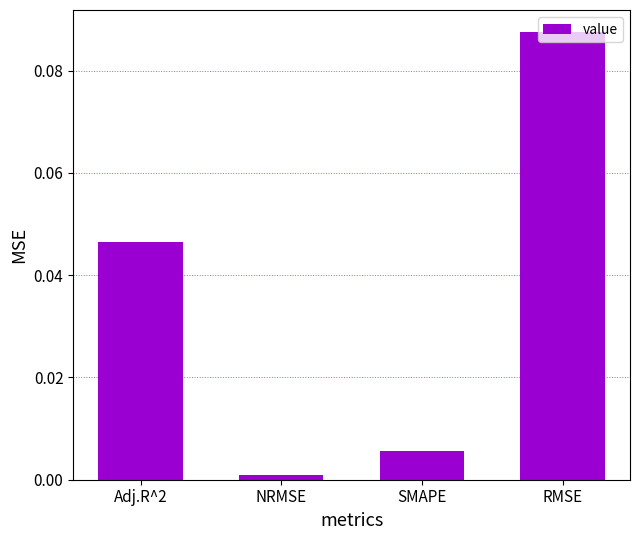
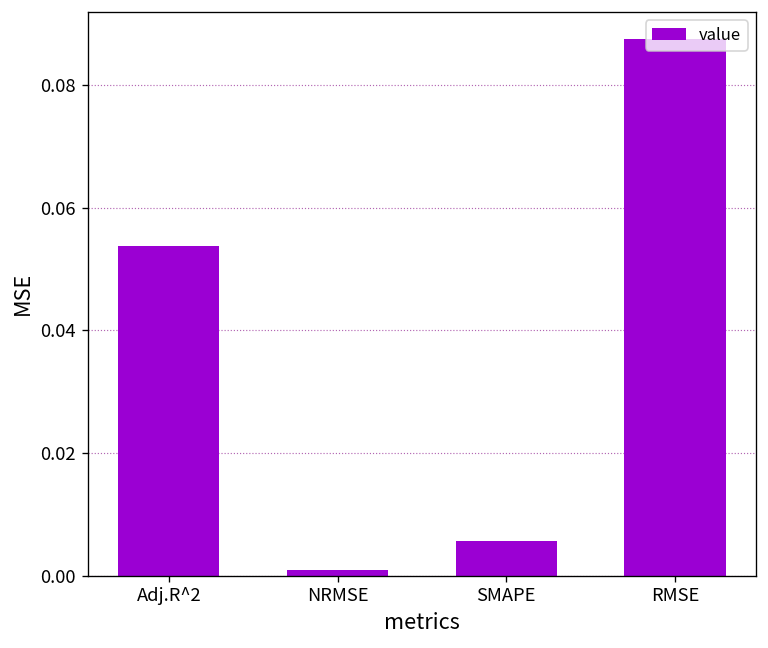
Adj.R^2: 0.046 -> 0.054
